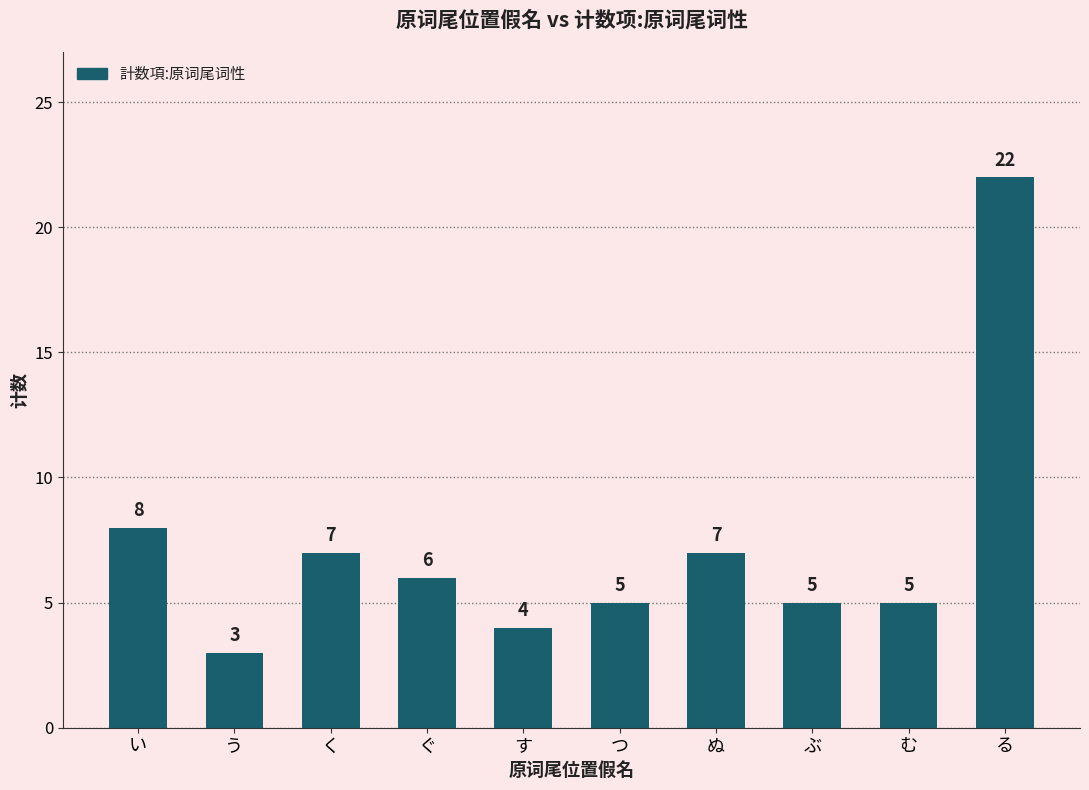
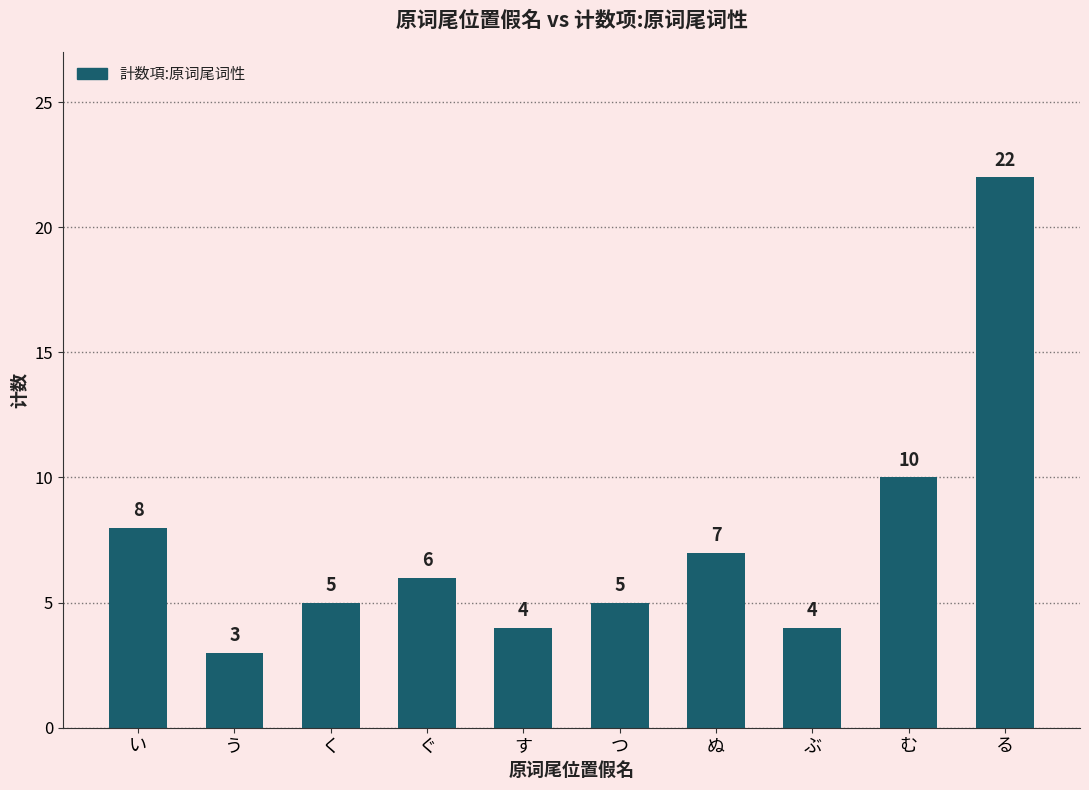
く: 7 -> 5
ぶ: 5 -> 4
む: 5 -> 10
